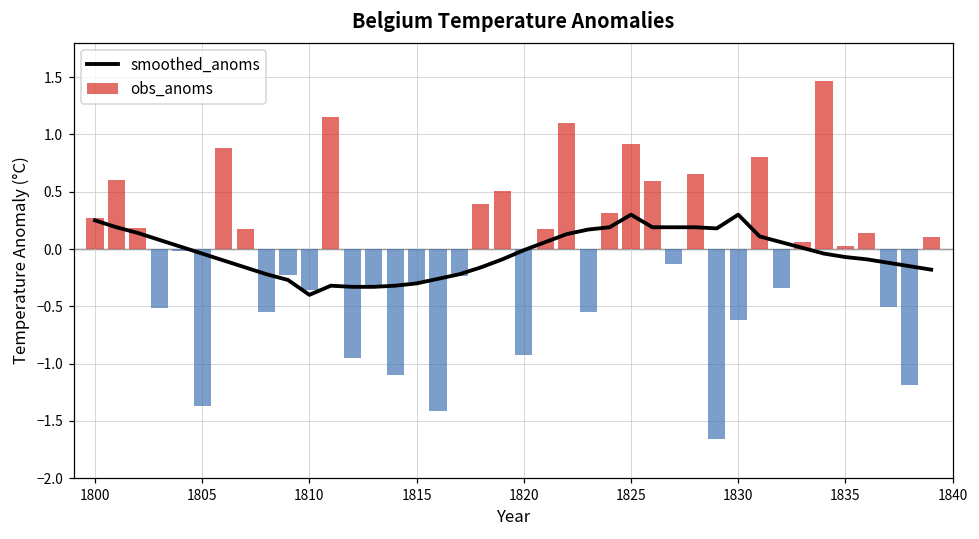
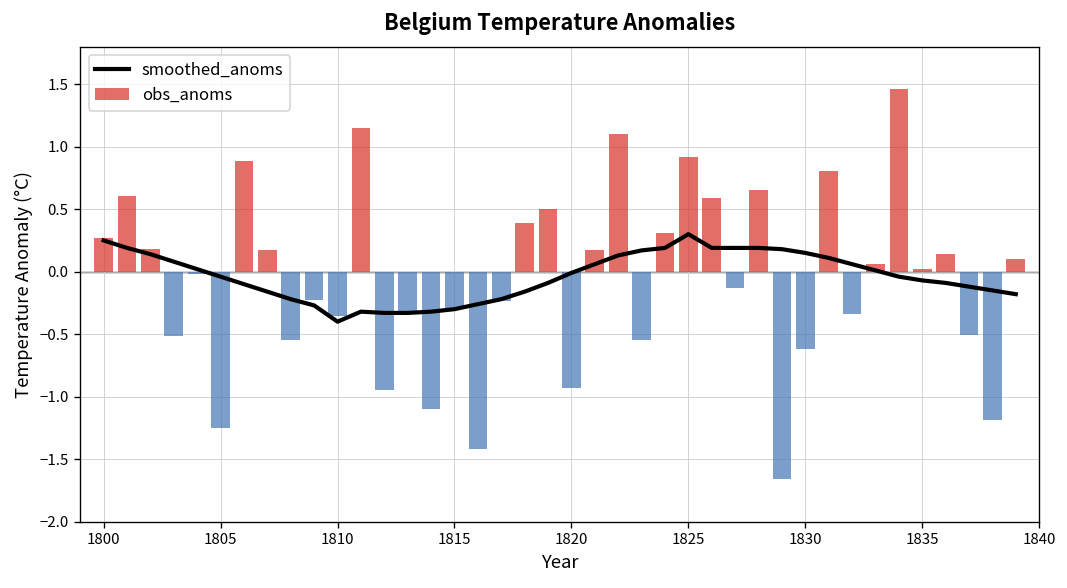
obs_anoms, 1805: -1.37 -> -1.25
smoothed_anoms, 1830: 0.30 -> 0.15
